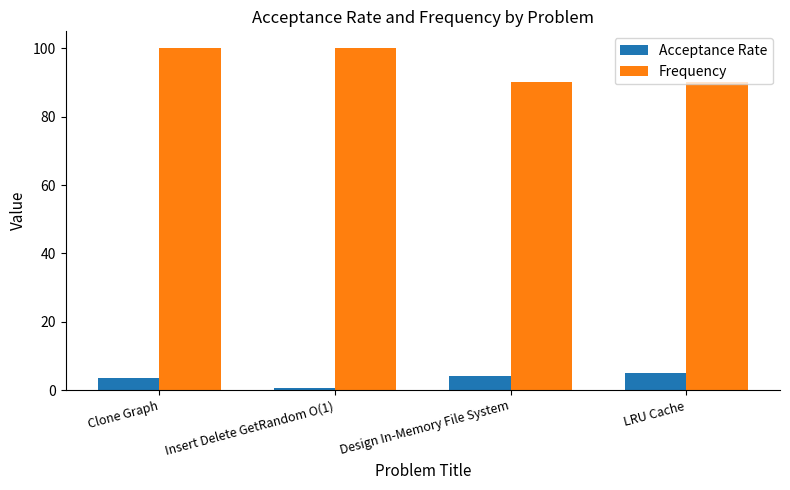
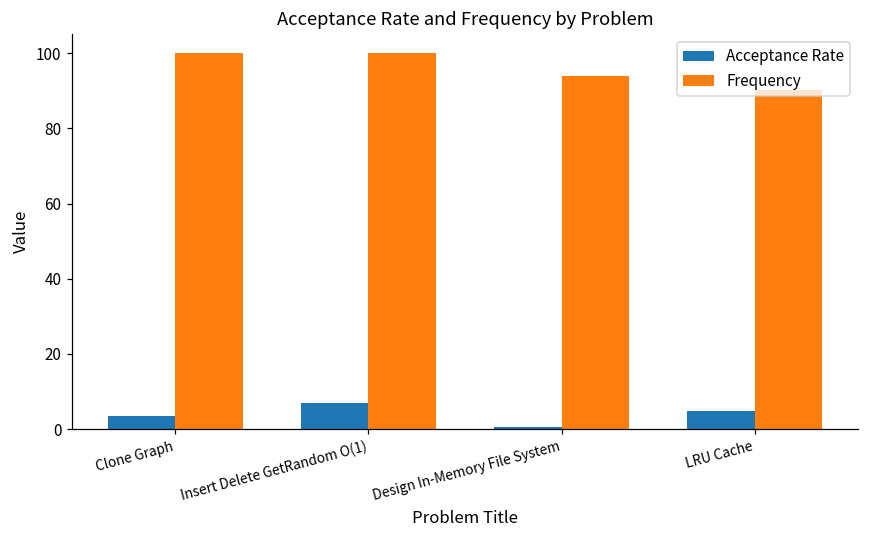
Acceptance Rate, Insert Delete GetRandom O(1): 1 -> 7
Acceptance Rate, Design In-Memory File System: 4 -> 0
Frequency, Design In-Memory File System: 90 -> 94
